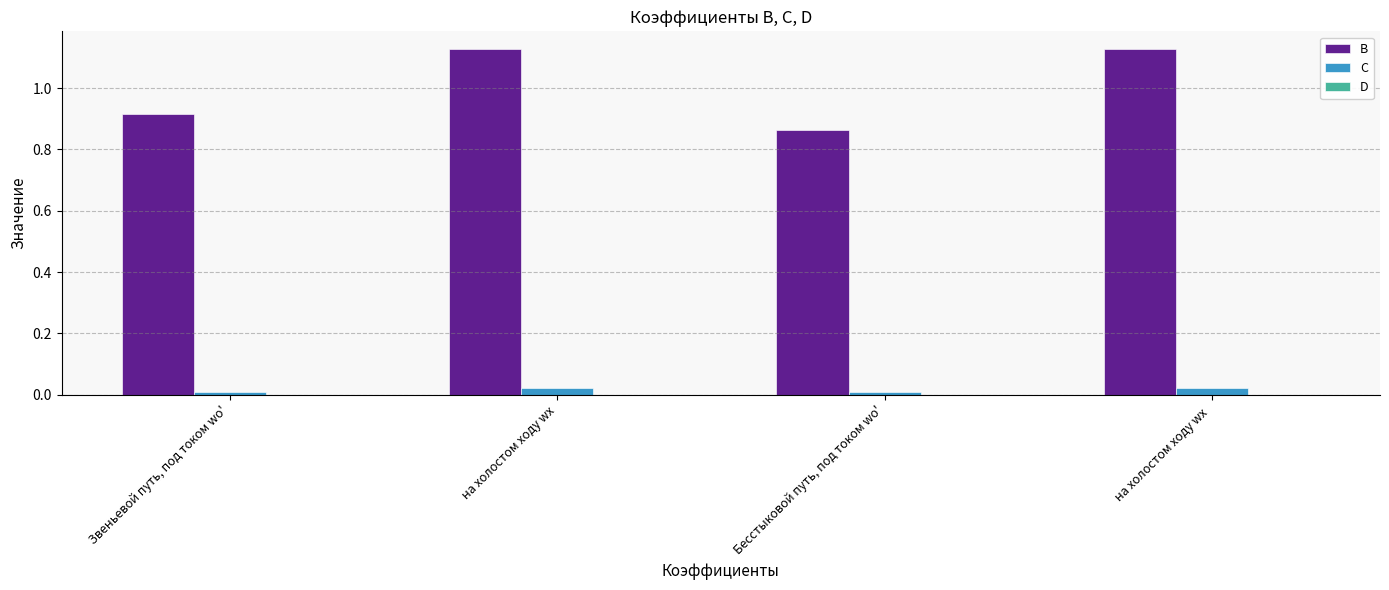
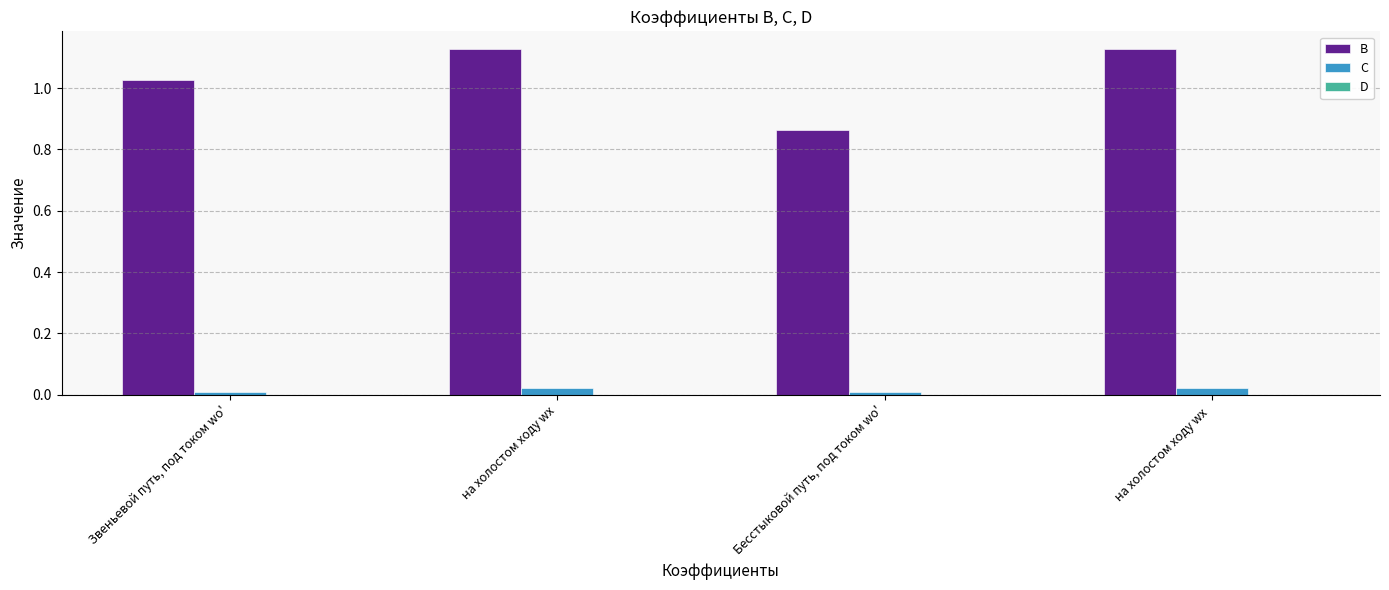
B, Звеньевой путь, под током wо': 0.92 -> 1.03
